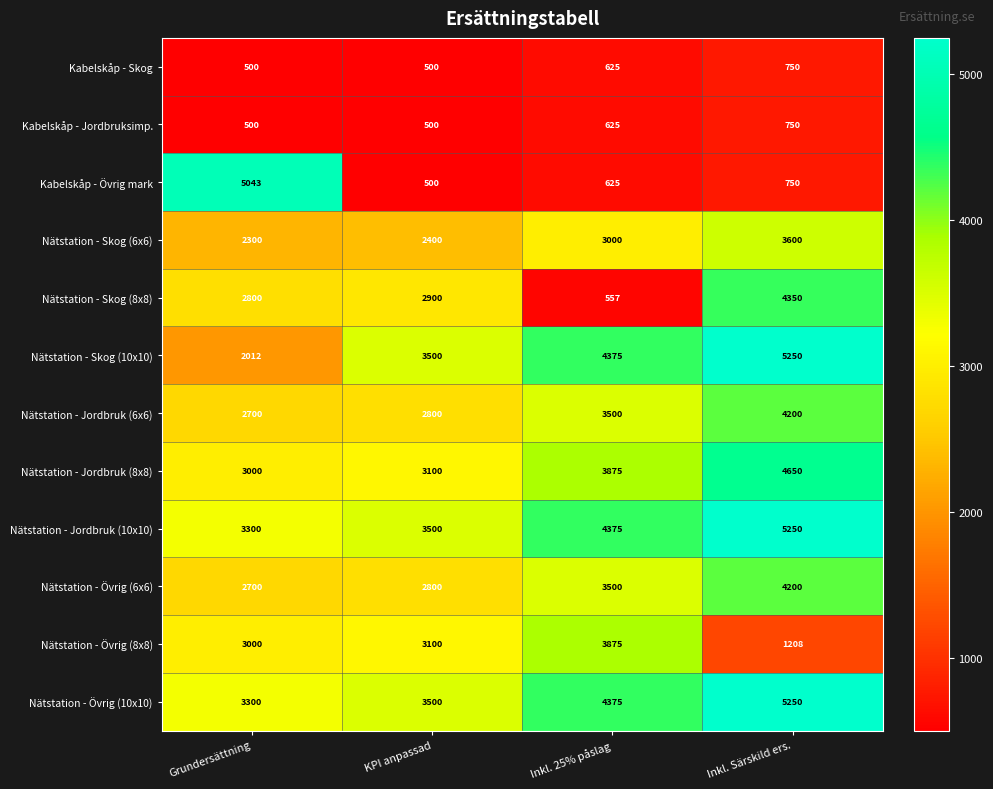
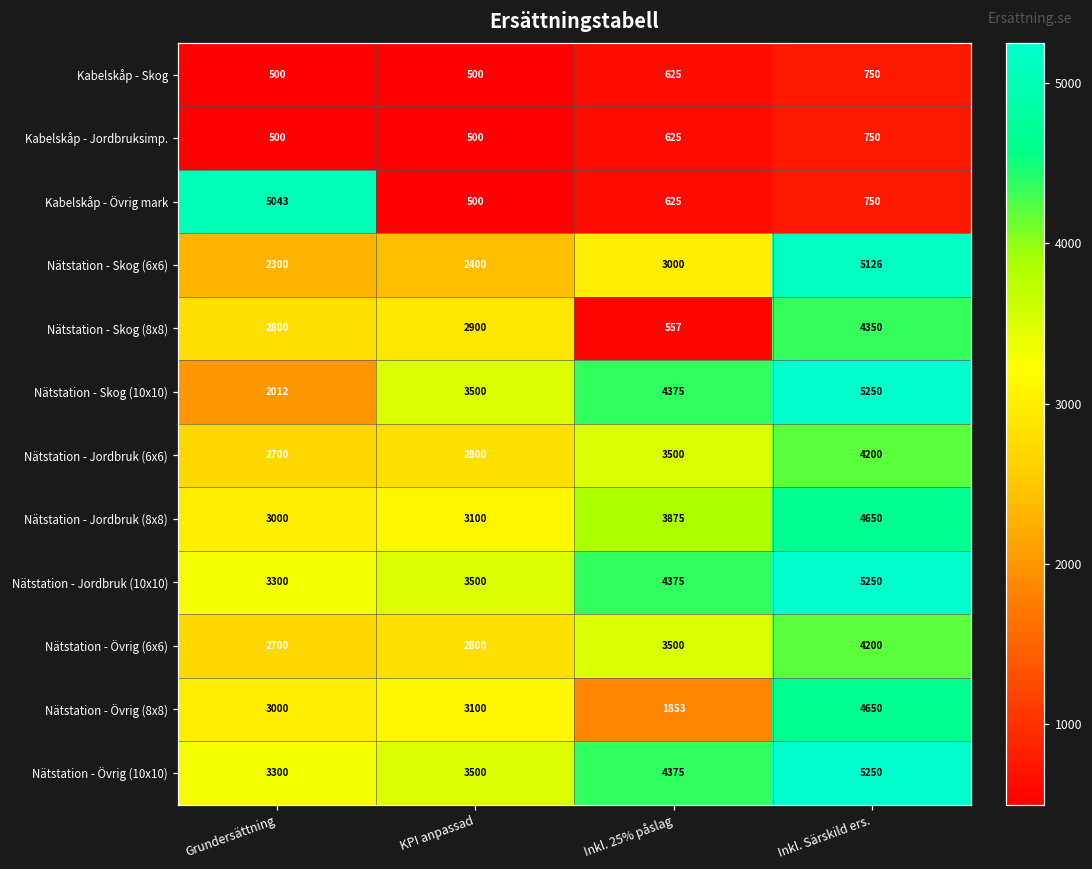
Nätstation - Skog (6x6), Inkl. Särskild ers.: 3600 -> 5126
Nätstation - Övrig (8x8), Inkl. 25% påslag: 3875 -> 1853
Nätstation - Övrig (8x8), Inkl. Särskild ers.: 1208 -> 4650
